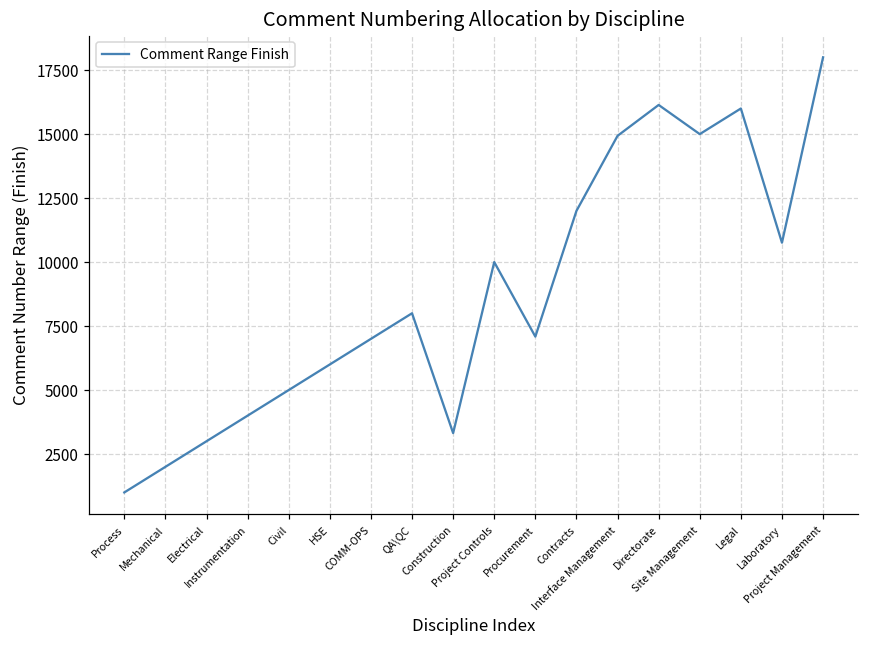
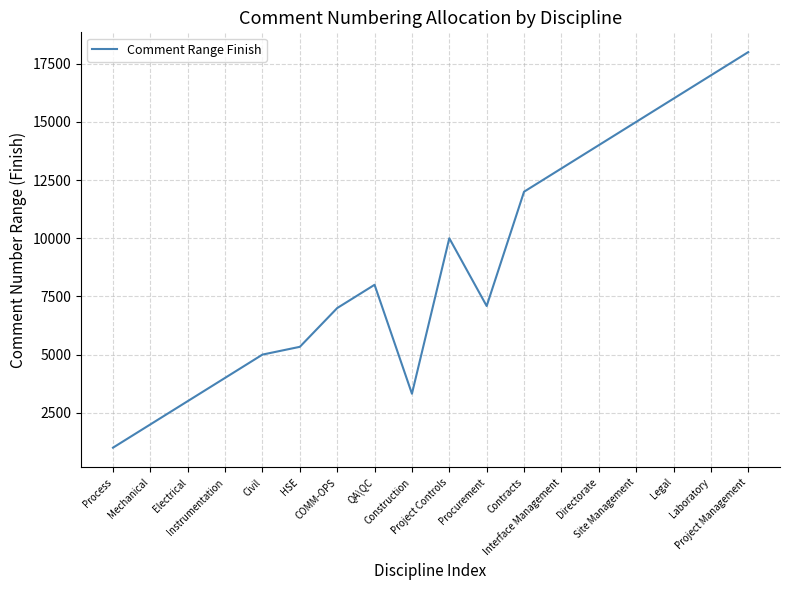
HSE: 6000 -> 5300
Interface Management: 14900 -> 13000
Directorate: 16100 -> 14000
Laboratory: 10800 -> 17000
